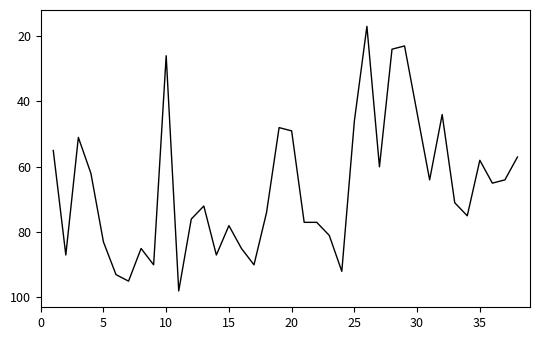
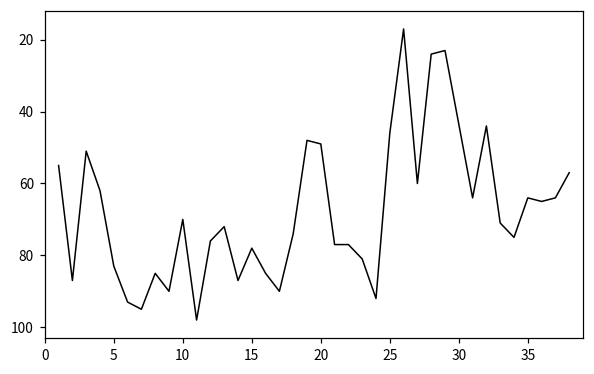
10: 26 -> 70
35: 58 -> 64
